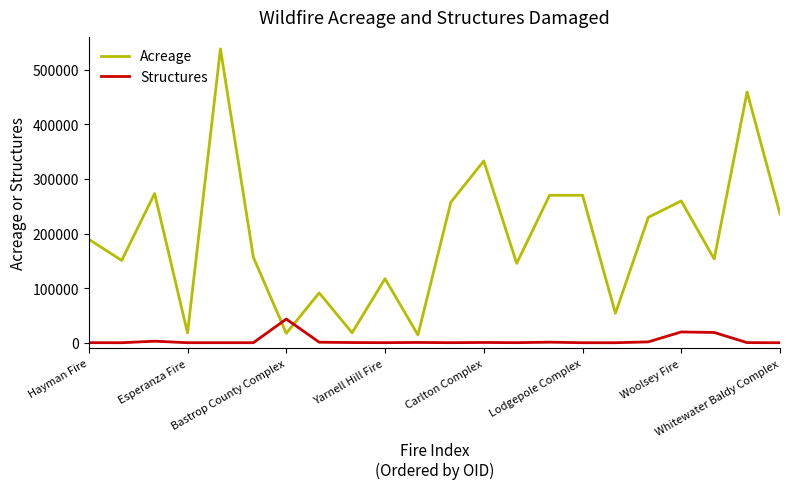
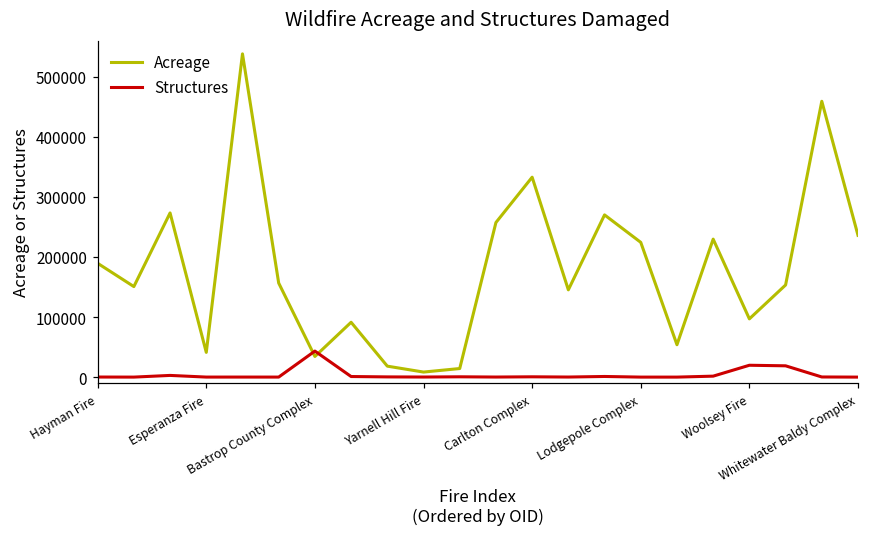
Acreage, Esperanza Fire: 20000 -> 40000
Acreage, Bastrop County Complex: 20000 -> 30000
Acreage, Yarnell Hill Fire: 120000 -> 10000
Acreage, Lodgepole Complex: 270000 -> 220000
Acreage, Woolsey Fire: 260000 -> 100000
